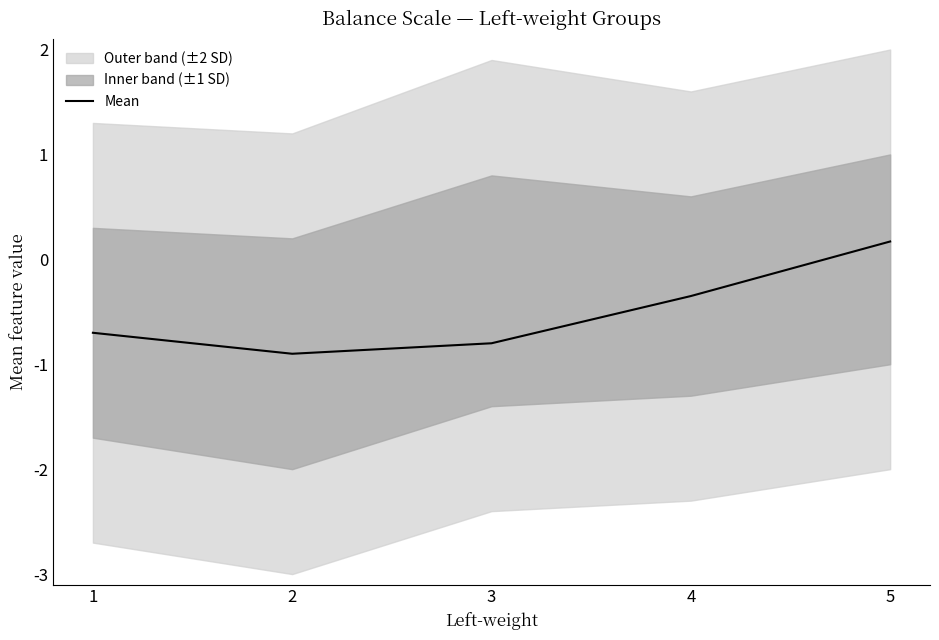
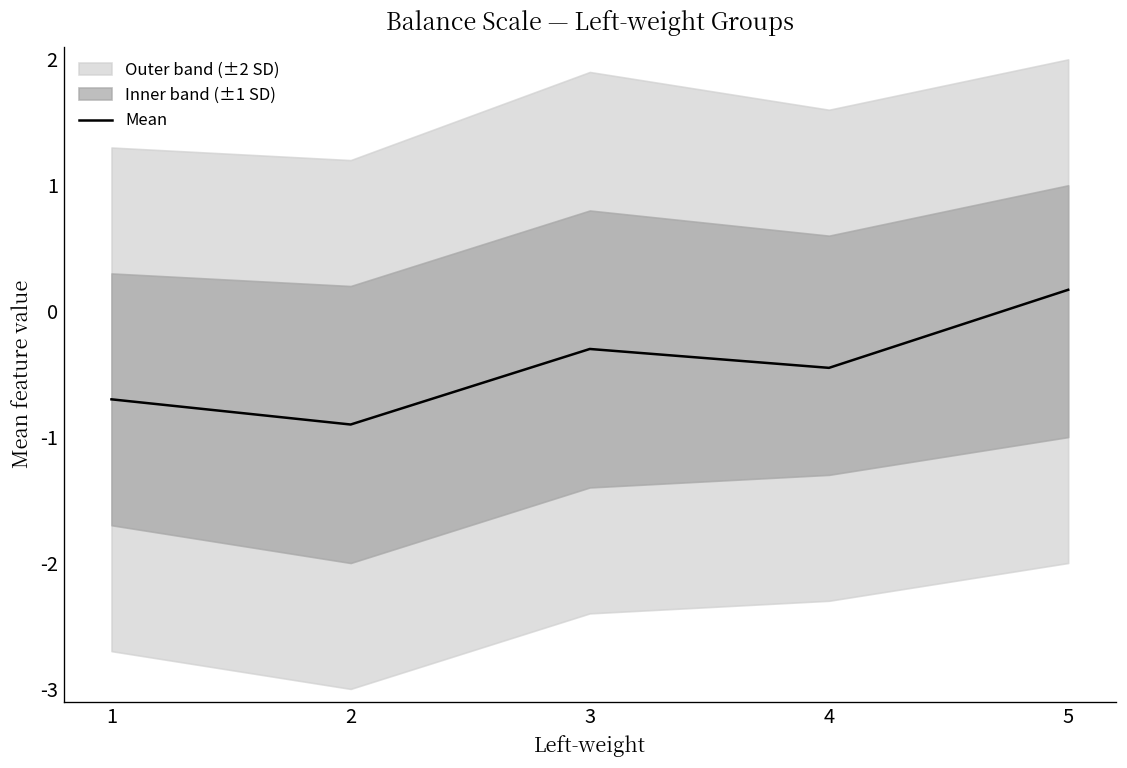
Mean, 3: -0.8 -> -0.3
Mean, 4: -0.35 -> -0.45
